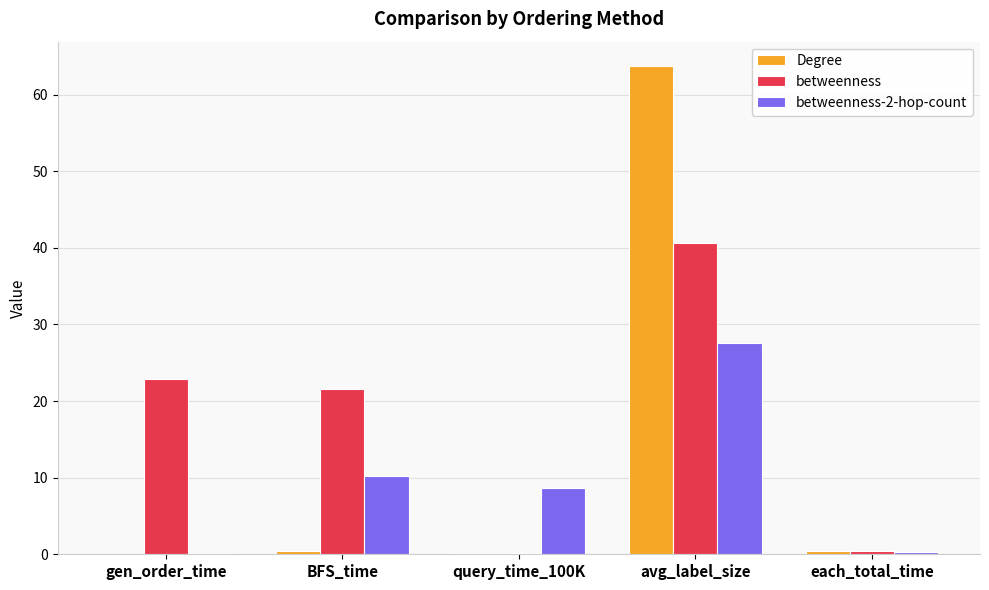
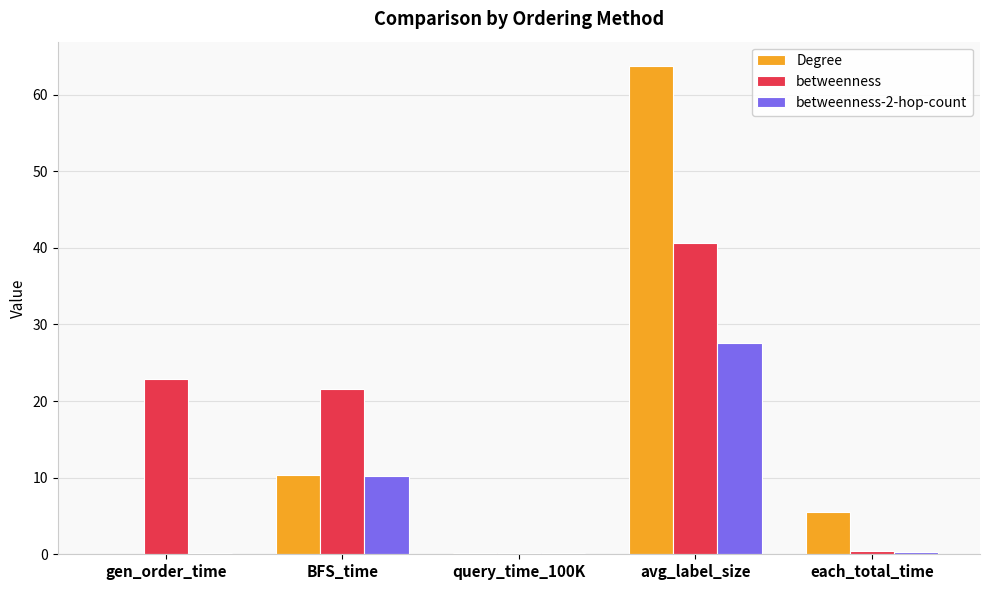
Degree, BFS_time: 0 -> 10
betweenness-2-hop-count, query_time_100K: 9 -> 0
Degree, each_total_time: 0 -> 6
